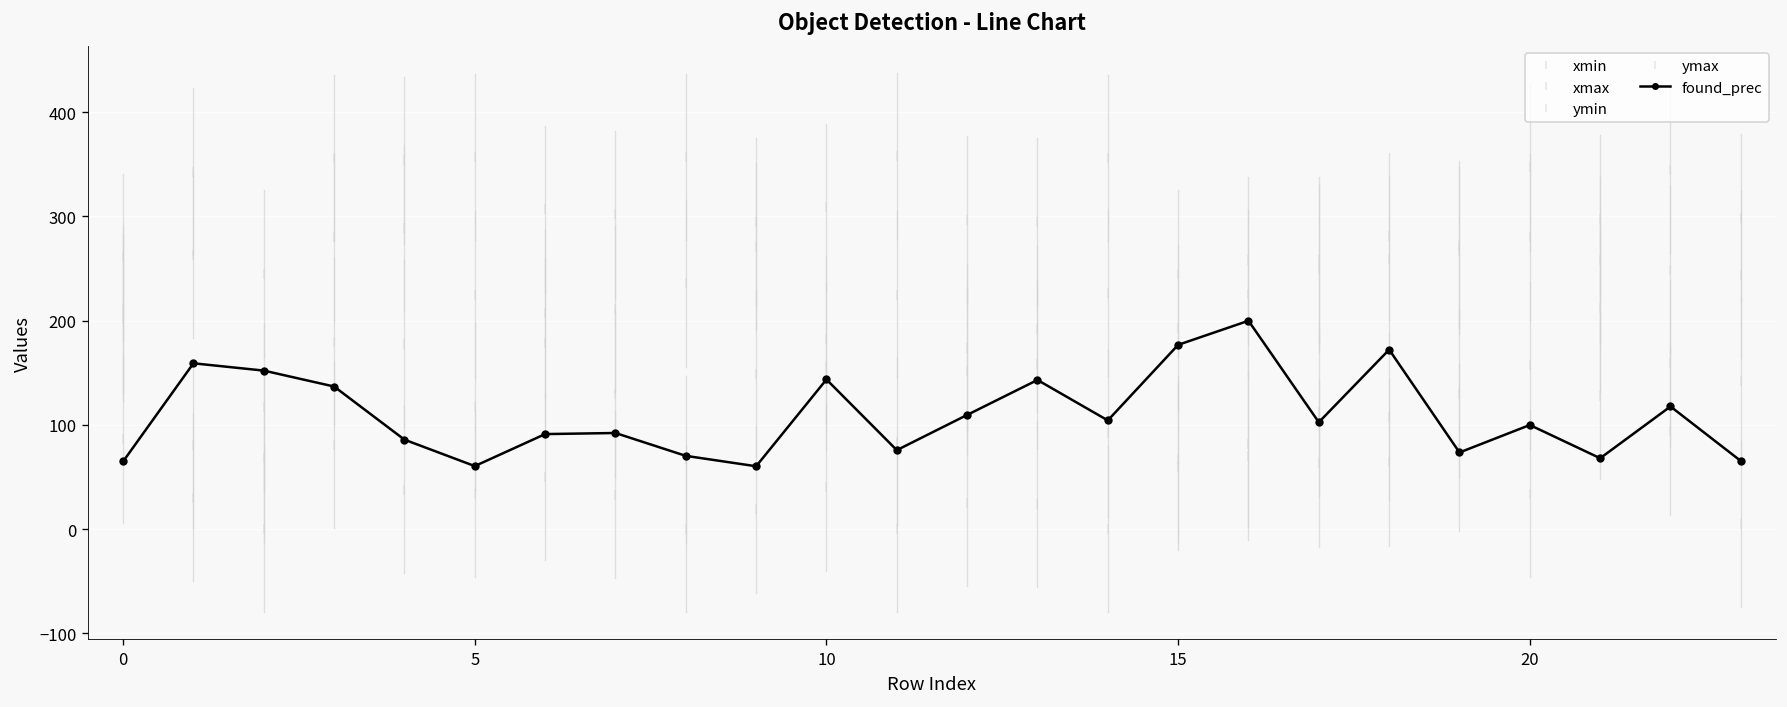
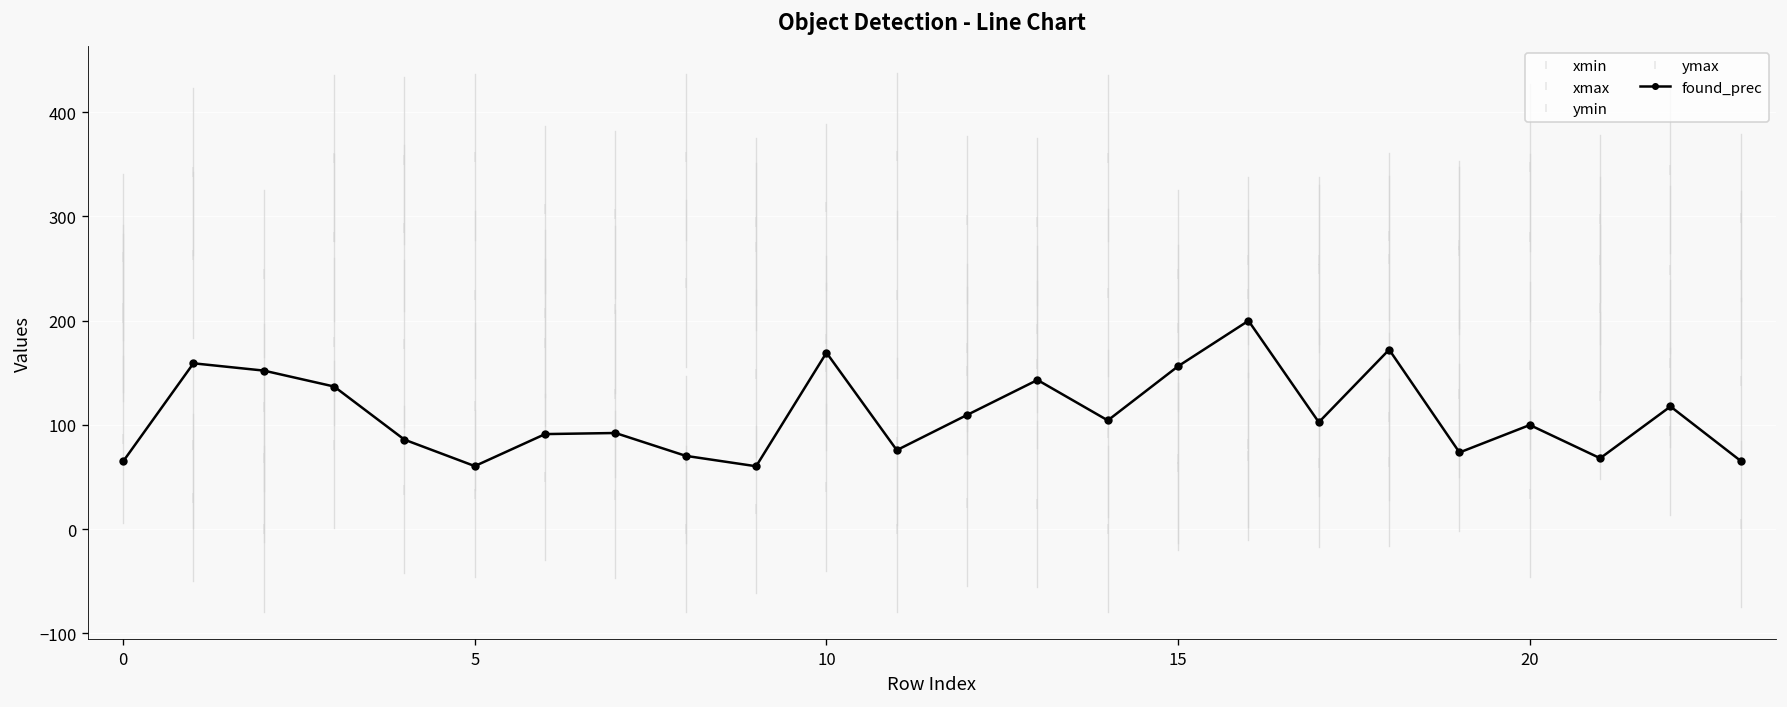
found_prec, 10: 140 -> 170
found_prec, 15: 180 -> 160
